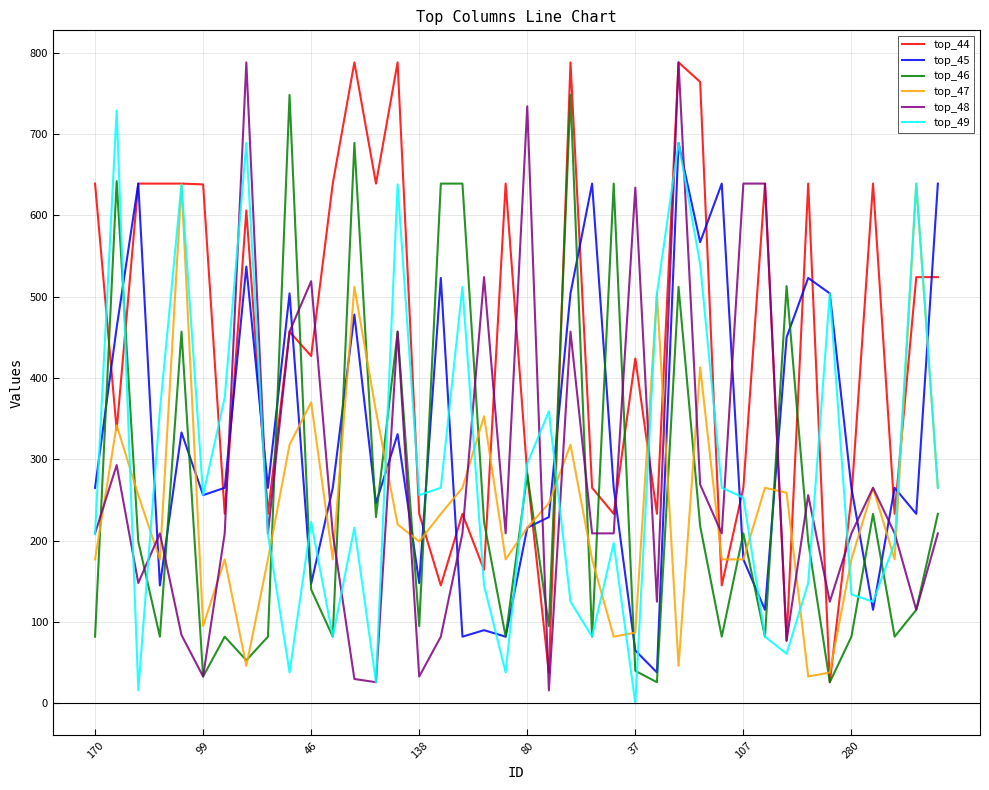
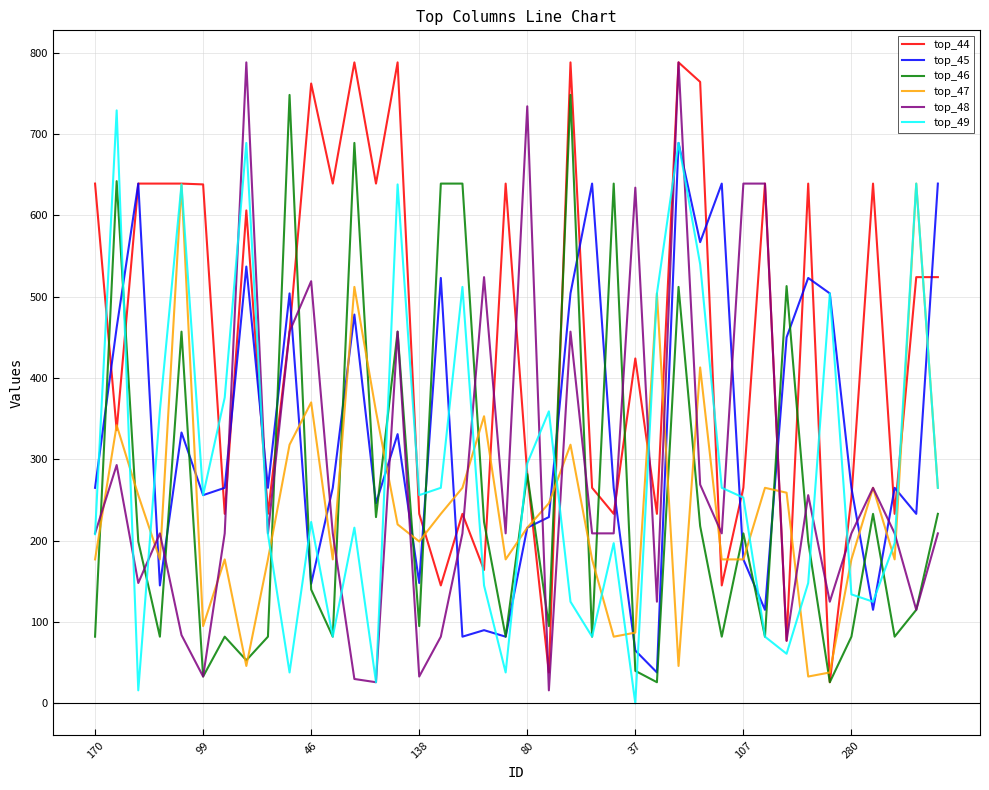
top_44, 46: 430 -> 760
